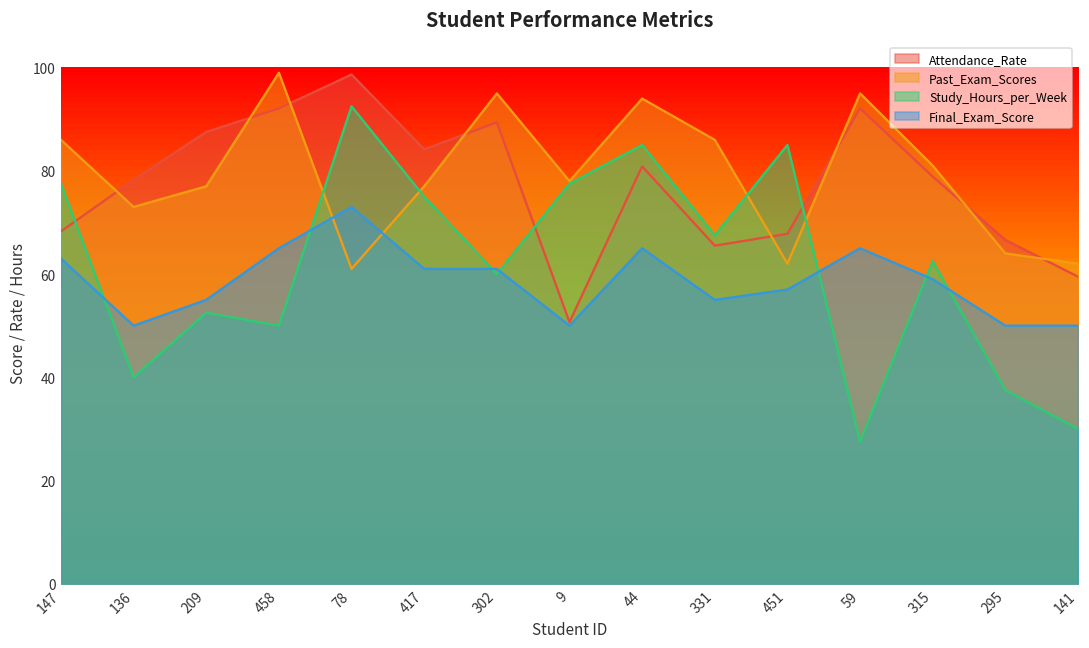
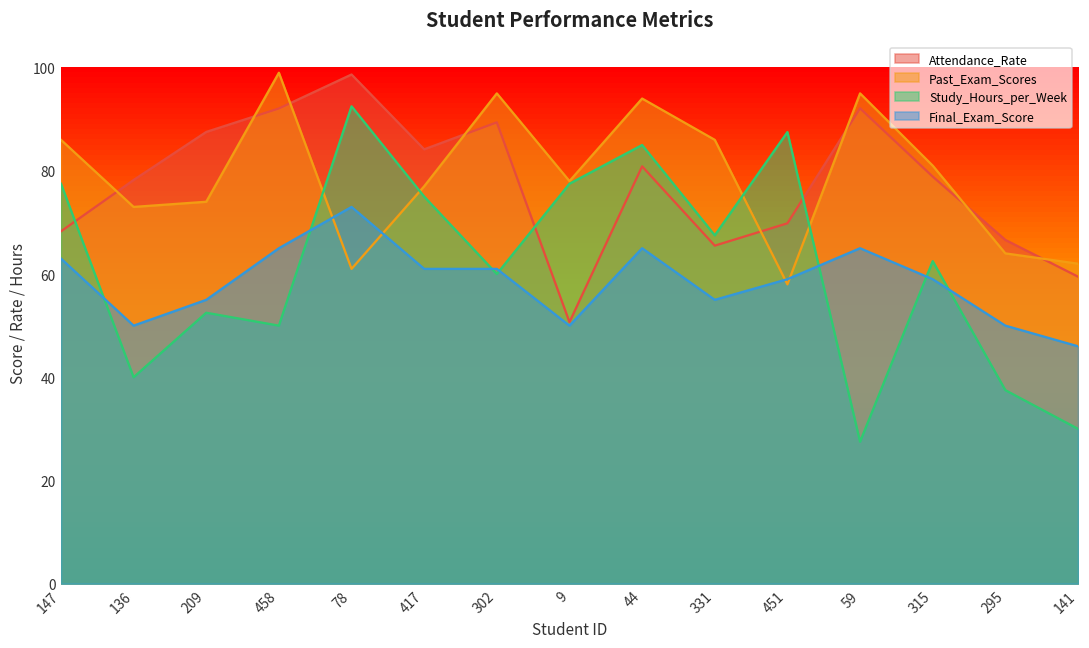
Past_Exam_Scores, 209: 77 -> 74
Attendance_Rate, 451: 68 -> 70
Past_Exam_Scores, 451: 62 -> 58
Study_Hours_per_Week, 451: 85 -> 88
Final_Exam_Score, 451: 57 -> 59
Final_Exam_Score, 141: 50 -> 46
